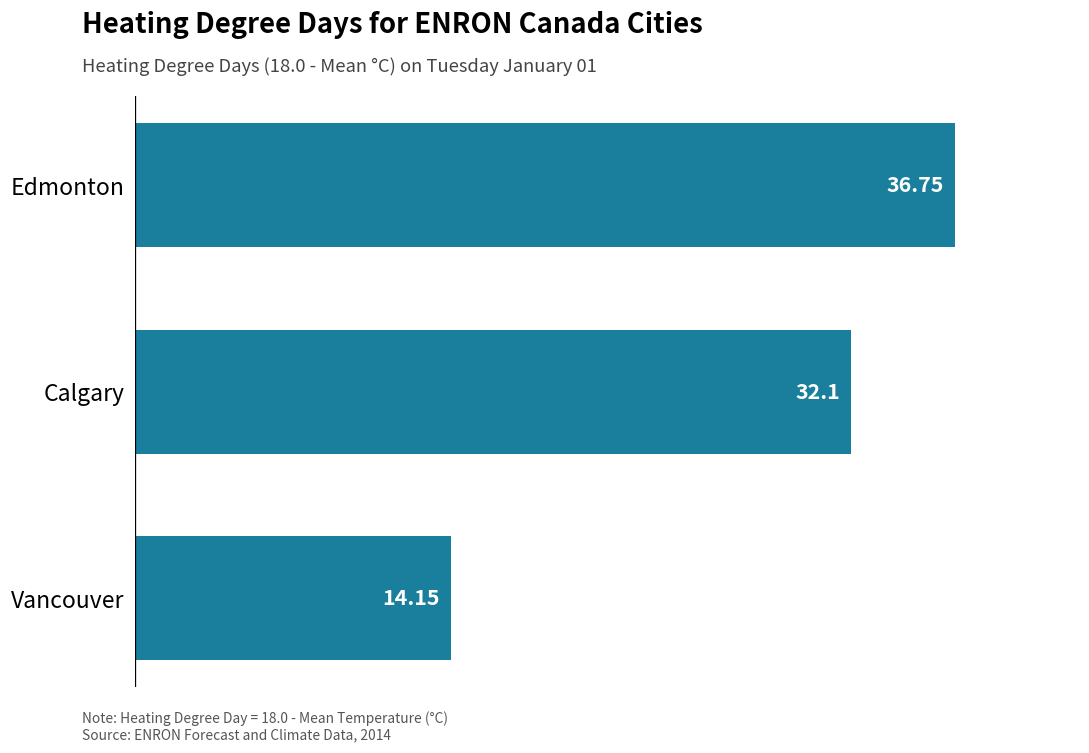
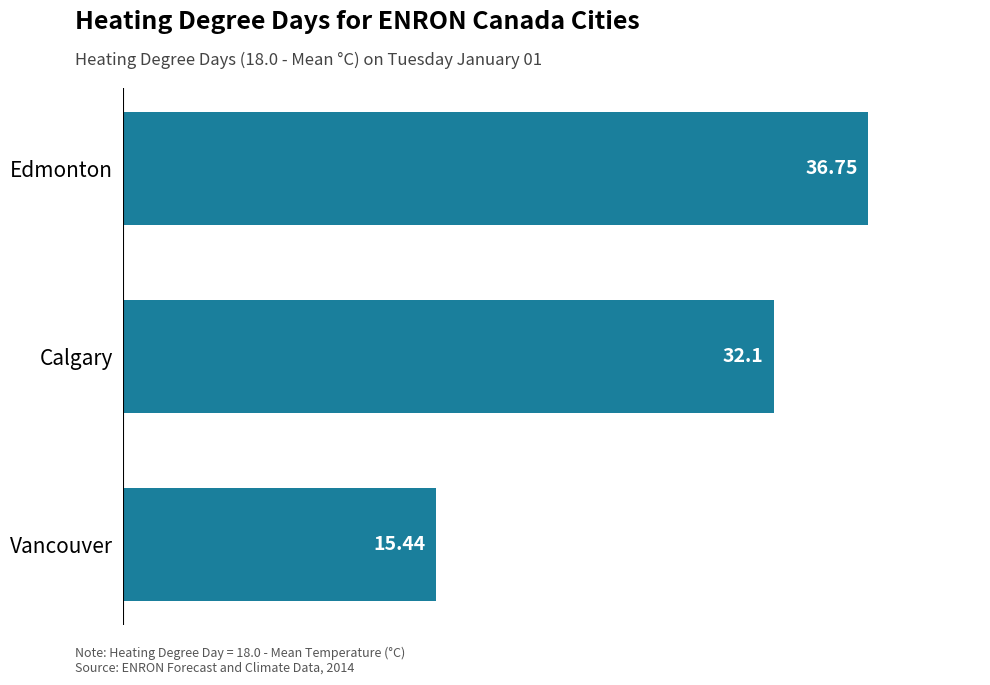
Vancouver: 14.15 -> 15.44
